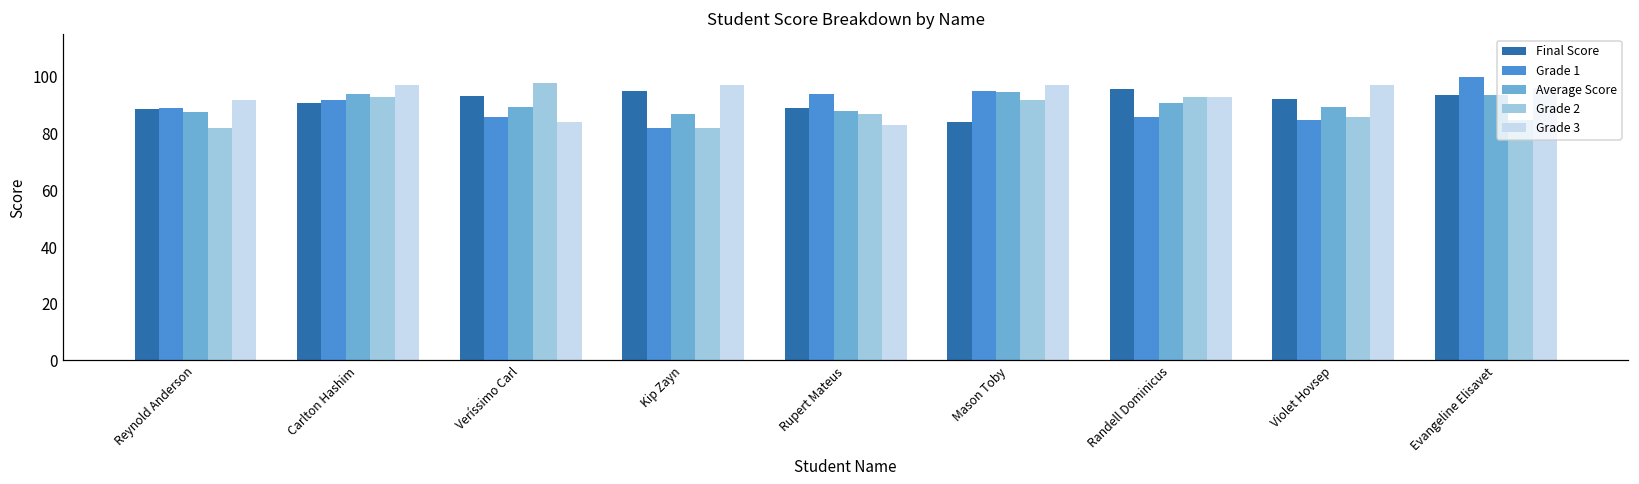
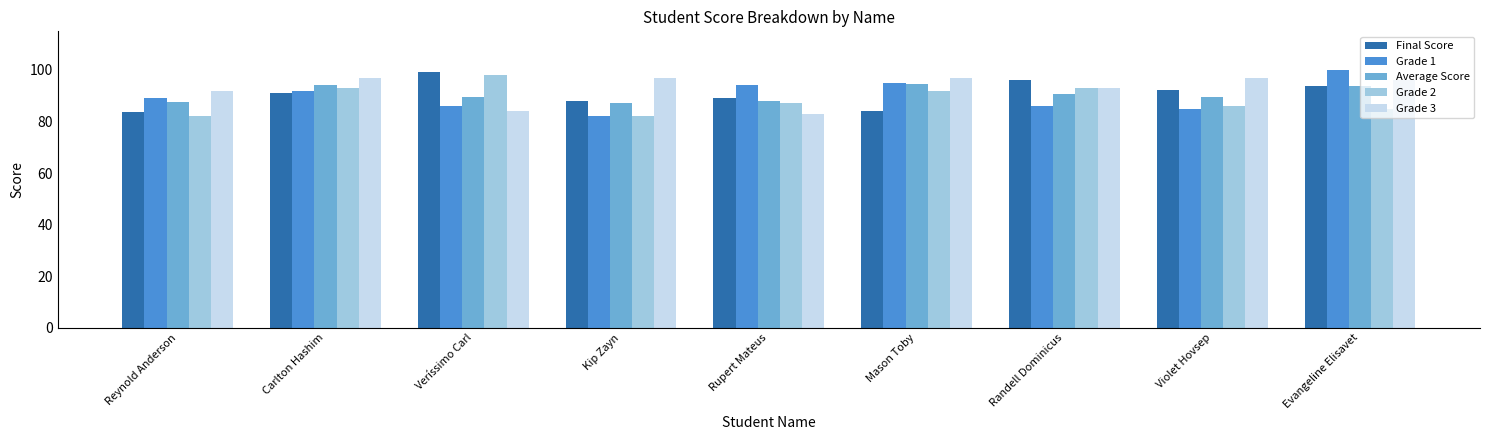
Final Score, Reynold Anderson: 89 -> 84
Final Score, Veríssimo Carl: 93 -> 99
Final Score, Kip Zayn: 95 -> 88
